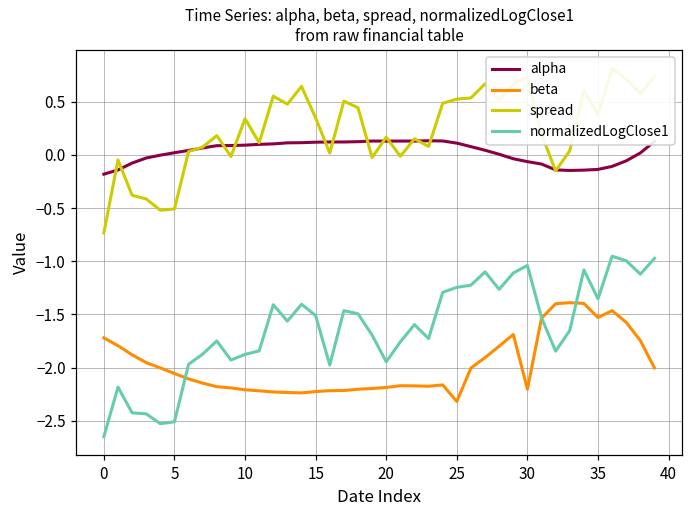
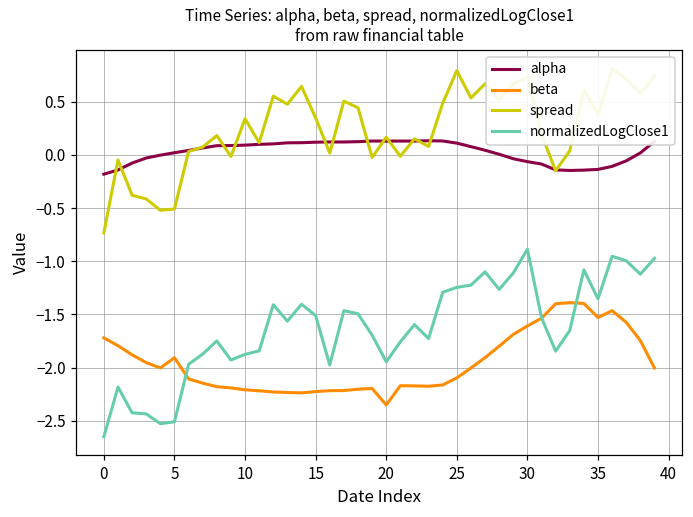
beta, 5: -2.1 -> -1.9
beta, 20: -2.2 -> -2.4
beta, 25: -2.3 -> -2.1
spread, 25: 0.5 -> 0.8
beta, 30: -2.2 -> -1.6
normalizedLogClose1, 30: -1.0 -> -0.9
